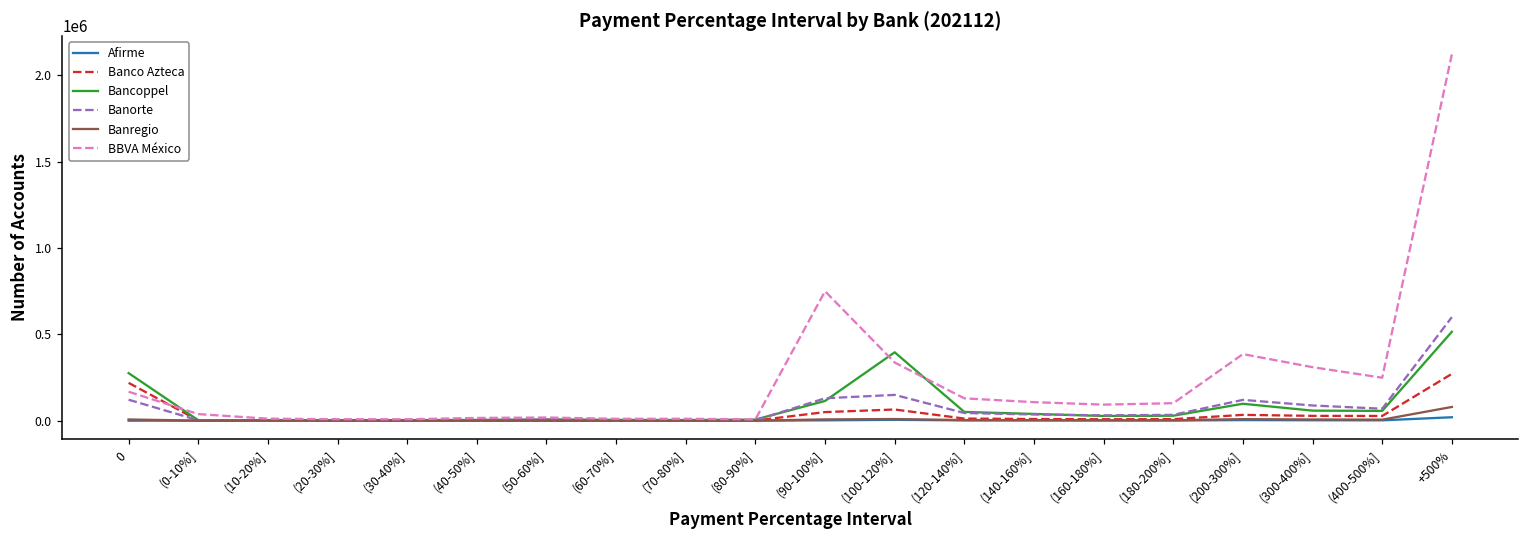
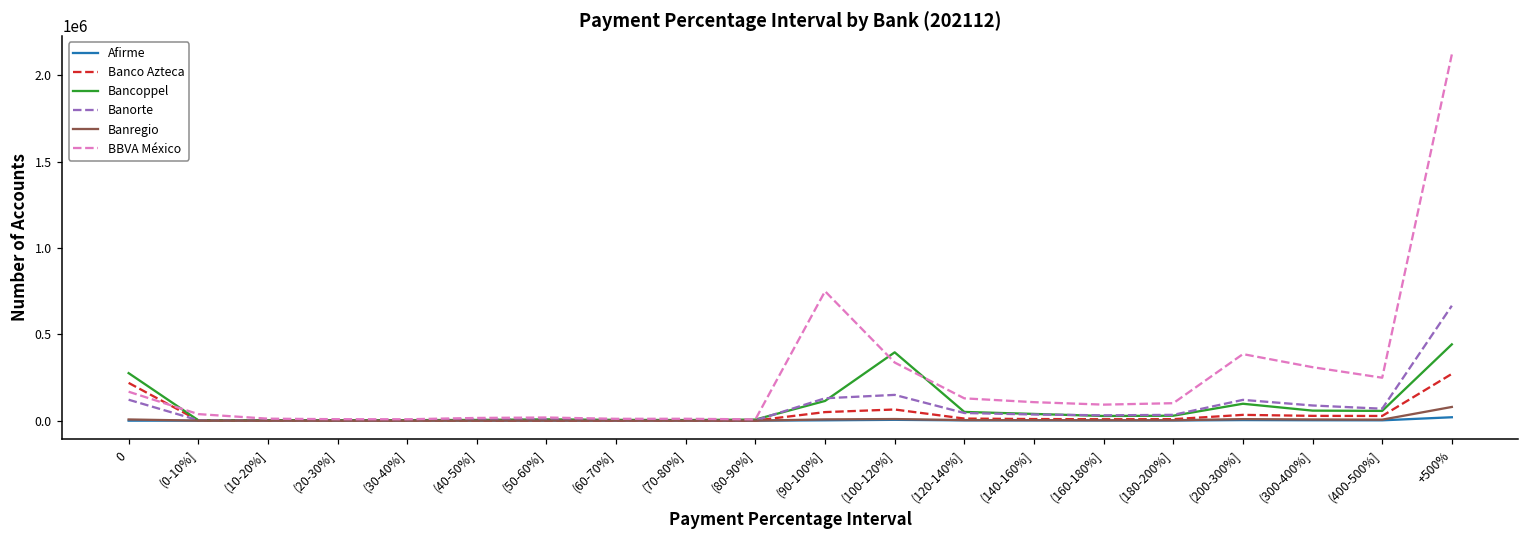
Bancoppel, +500%: 520000 -> 440000
Banorte, +500%: 600000 -> 670000
